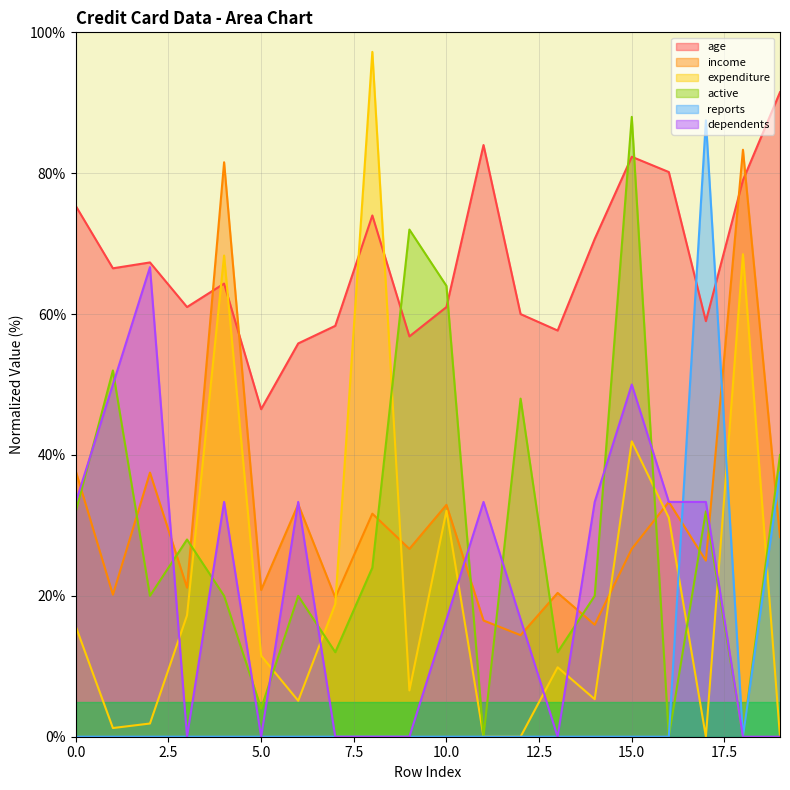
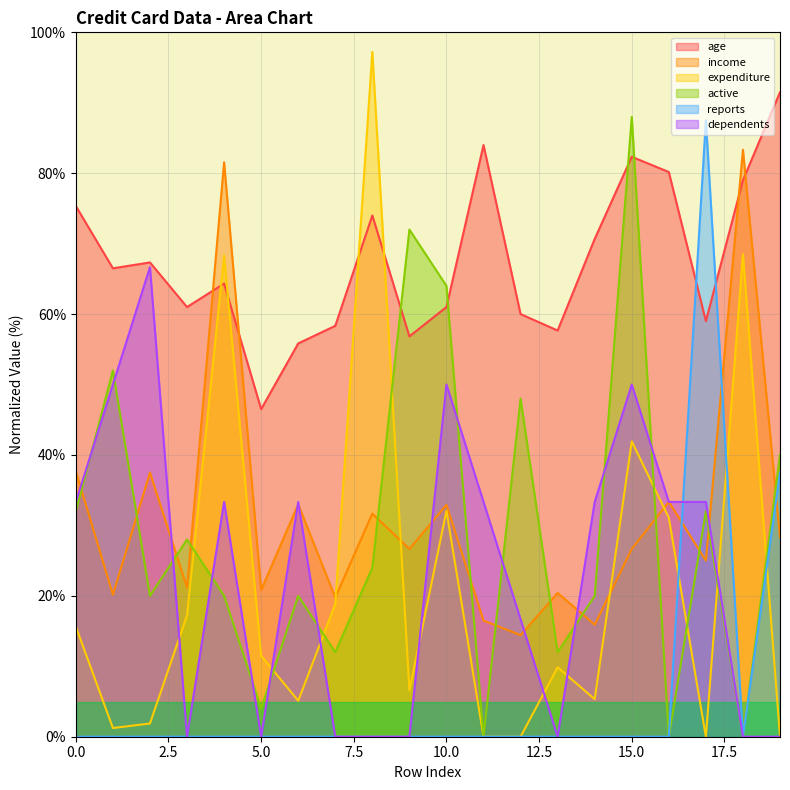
dependents, 10.0: 17% -> 50%
